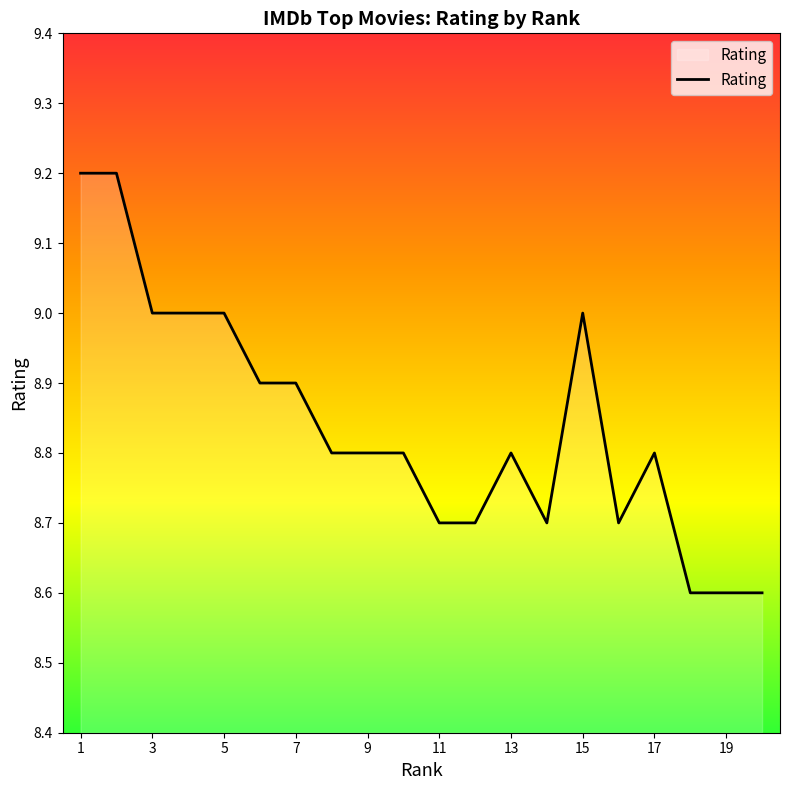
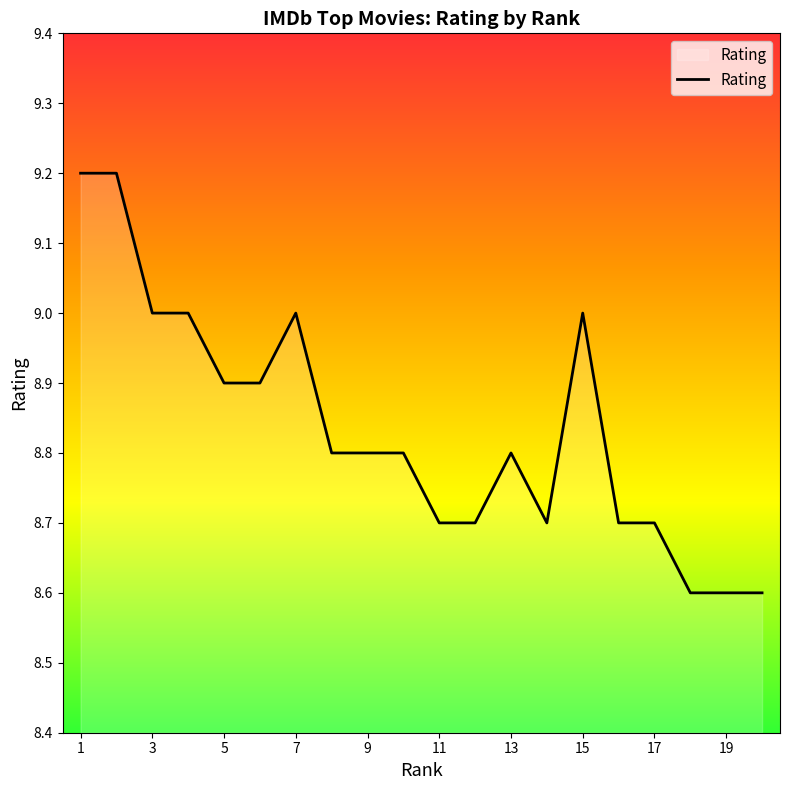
5: 9.0 -> 8.9
7: 8.9 -> 9.0
17: 8.8 -> 8.7
